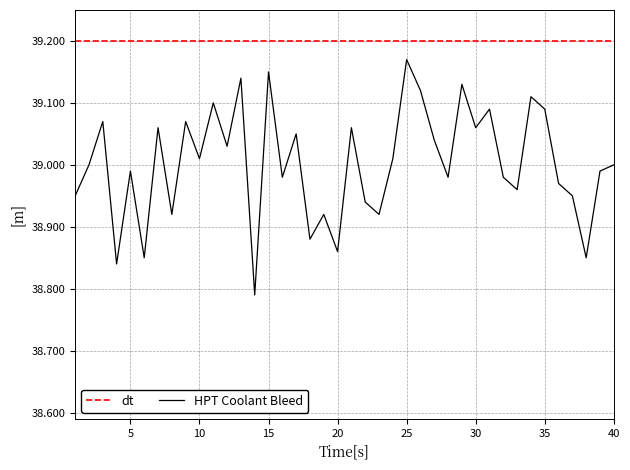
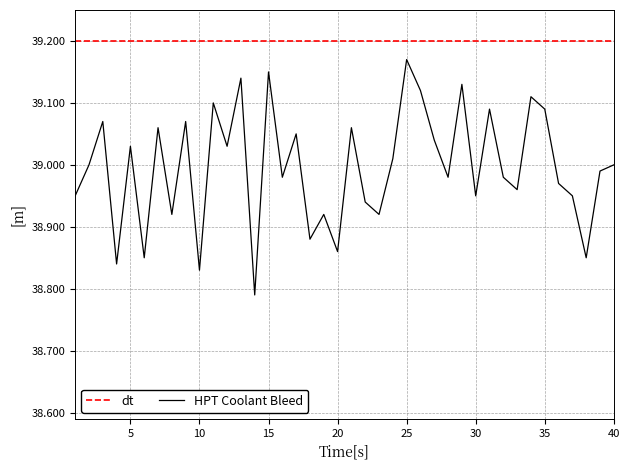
HPT Coolant Bleed, 5: 38.99 -> 39.03
HPT Coolant Bleed, 10: 39.01 -> 38.83
HPT Coolant Bleed, 30: 39.06 -> 38.95
